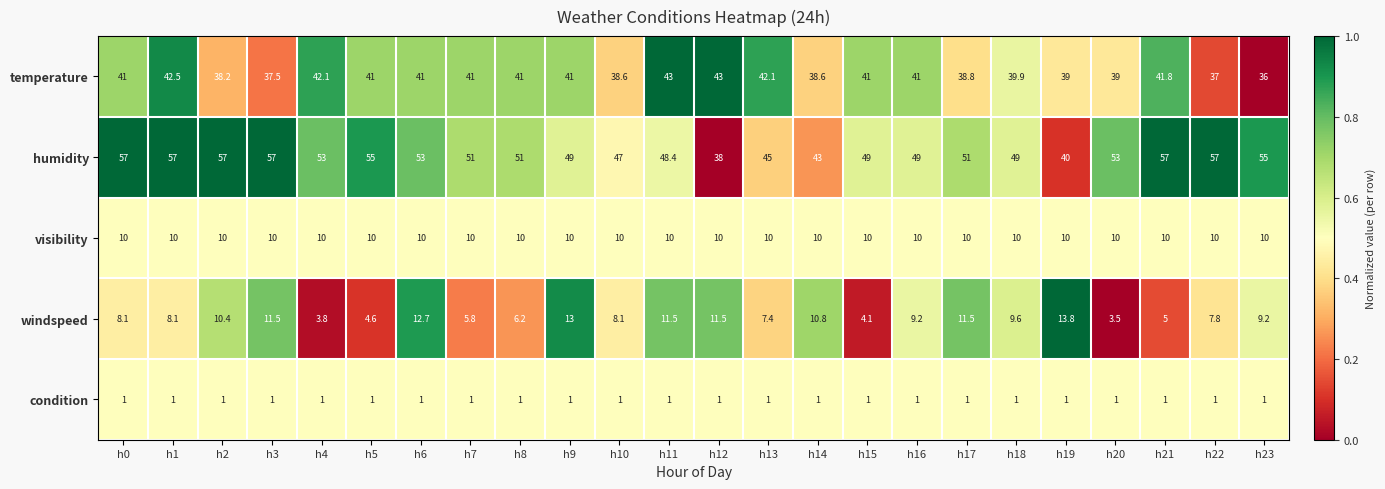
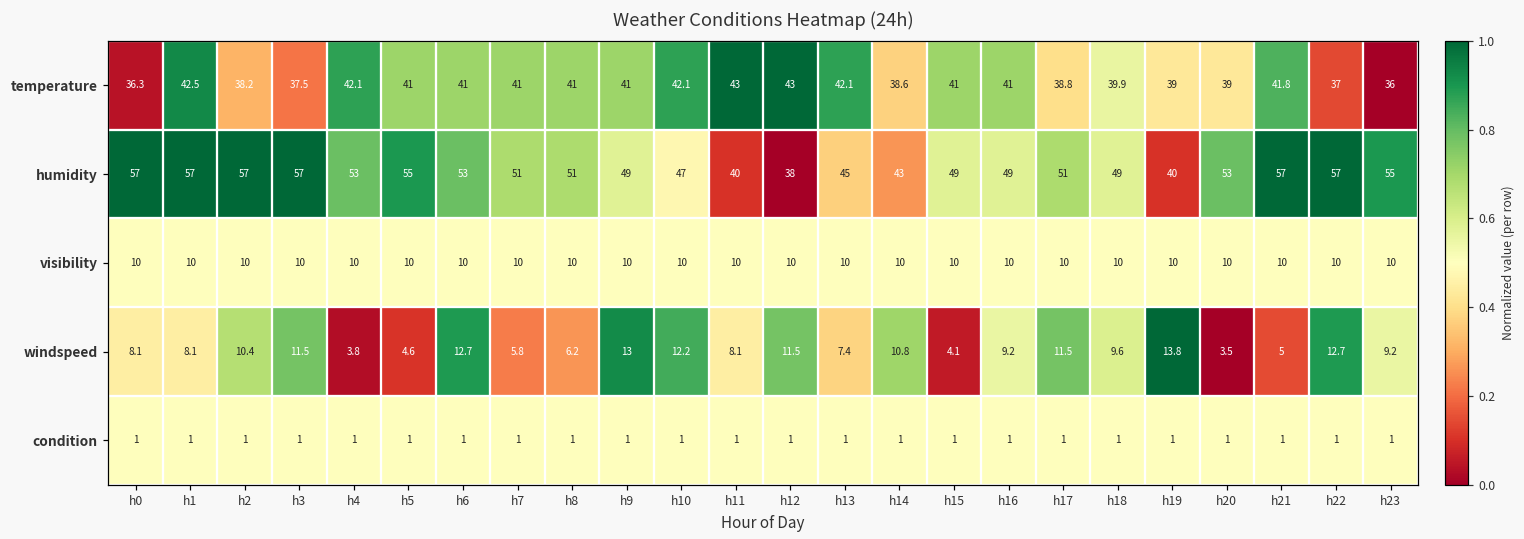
temperature, h0: 41 -> 36.3
temperature, h10: 38.6 -> 42.1
humidity, h11: 48.4 -> 40
windspeed, h10: 8.1 -> 12.2
windspeed, h11: 11.5 -> 8.1
windspeed, h22: 7.8 -> 12.7
